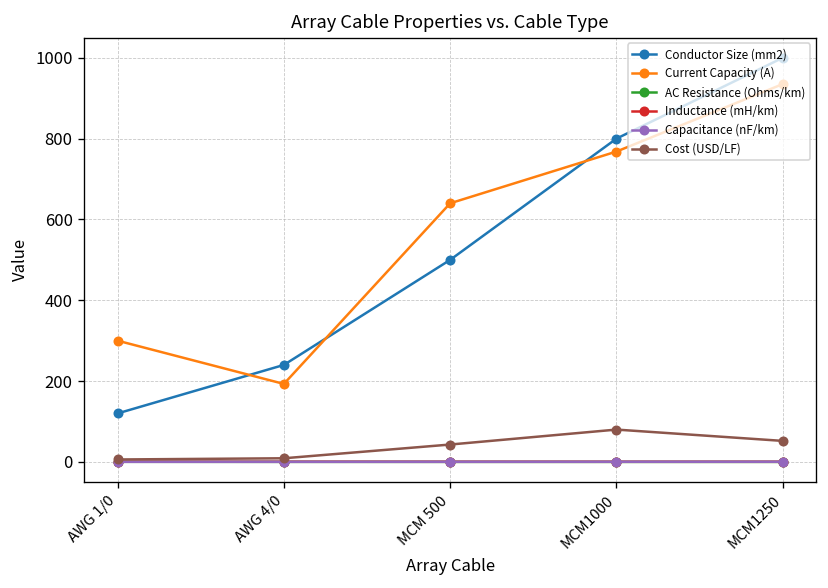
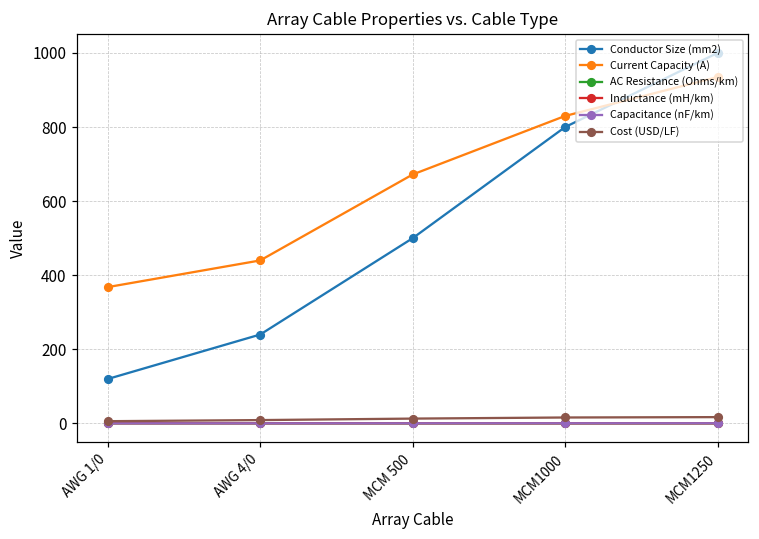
Current Capacity (A), AWG 1/0: 300 -> 370
Current Capacity (A), AWG 4/0: 190 -> 440
Current Capacity (A), MCM 500: 640 -> 670
Cost (USD/LF), MCM 500: 40 -> 10
Current Capacity (A), MCM1000: 770 -> 830
Cost (USD/LF), MCM1000: 80 -> 20
Cost (USD/LF), MCM1250: 50 -> 20
